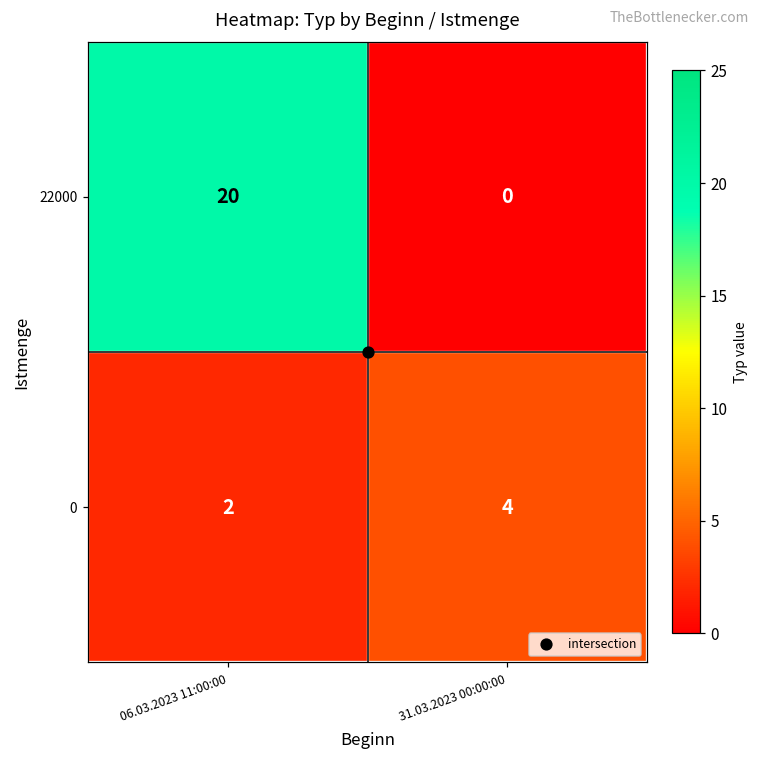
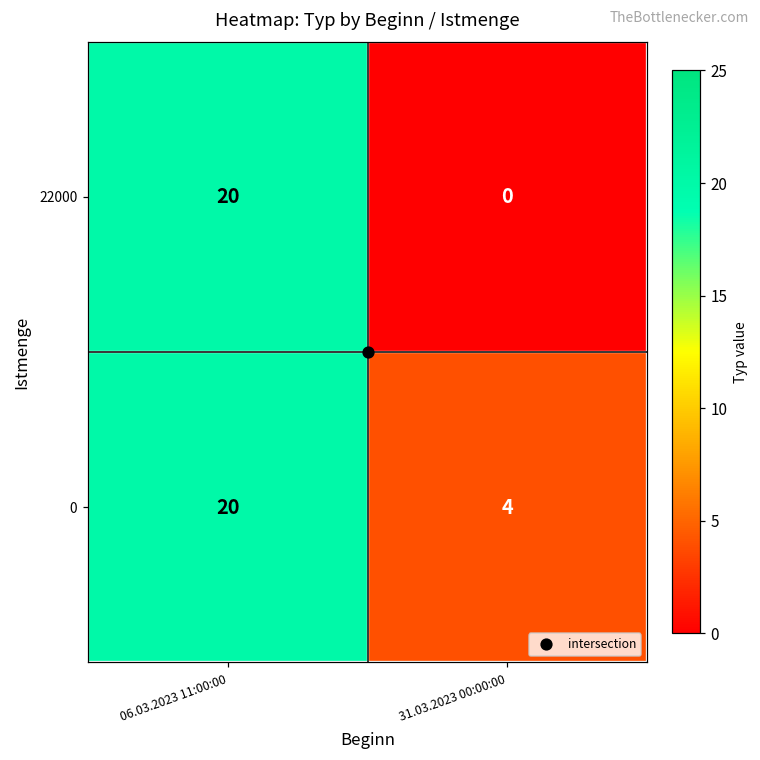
0, 06.03.2023 11:00:00: 2 -> 20
